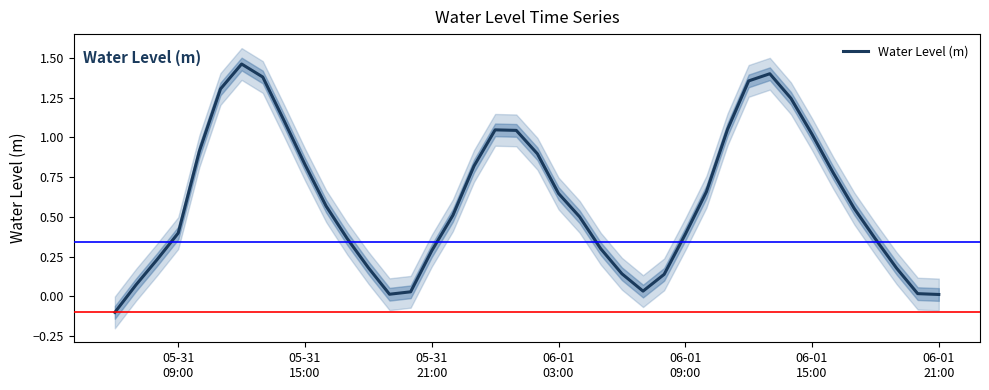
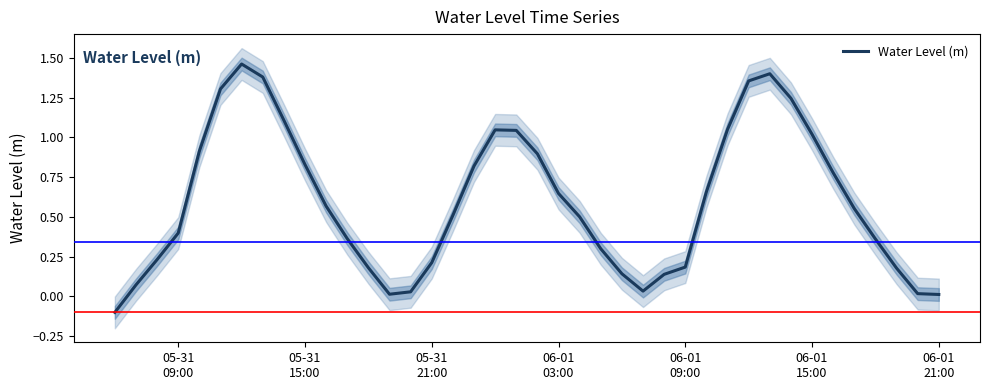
Water Level (m), 05-31 21:00: 0.29 -> 0.21
Water Level (m), 06-01 09:00: 0.39 -> 0.18
